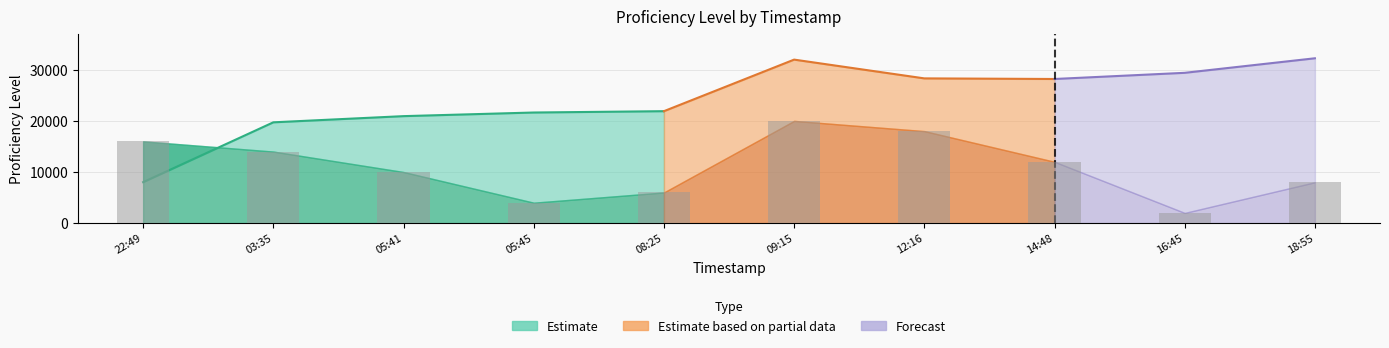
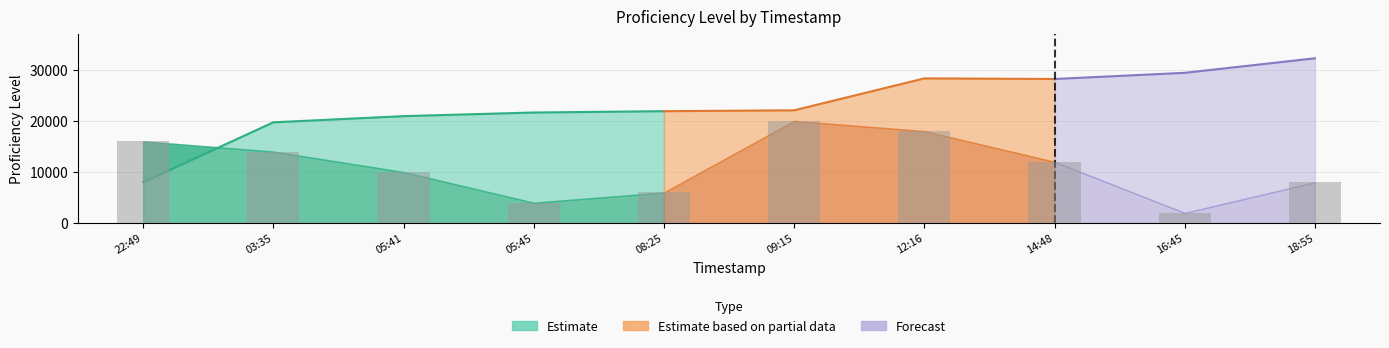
Estimate based on partial data, 09:15: 32000 -> 22000
